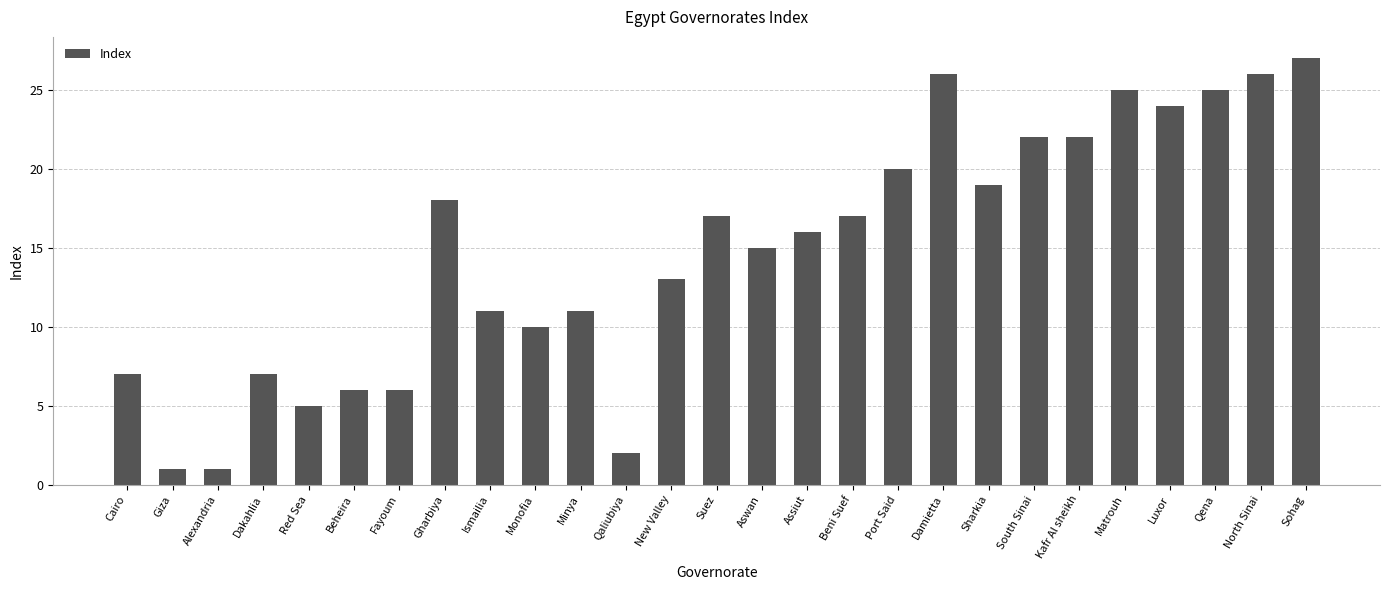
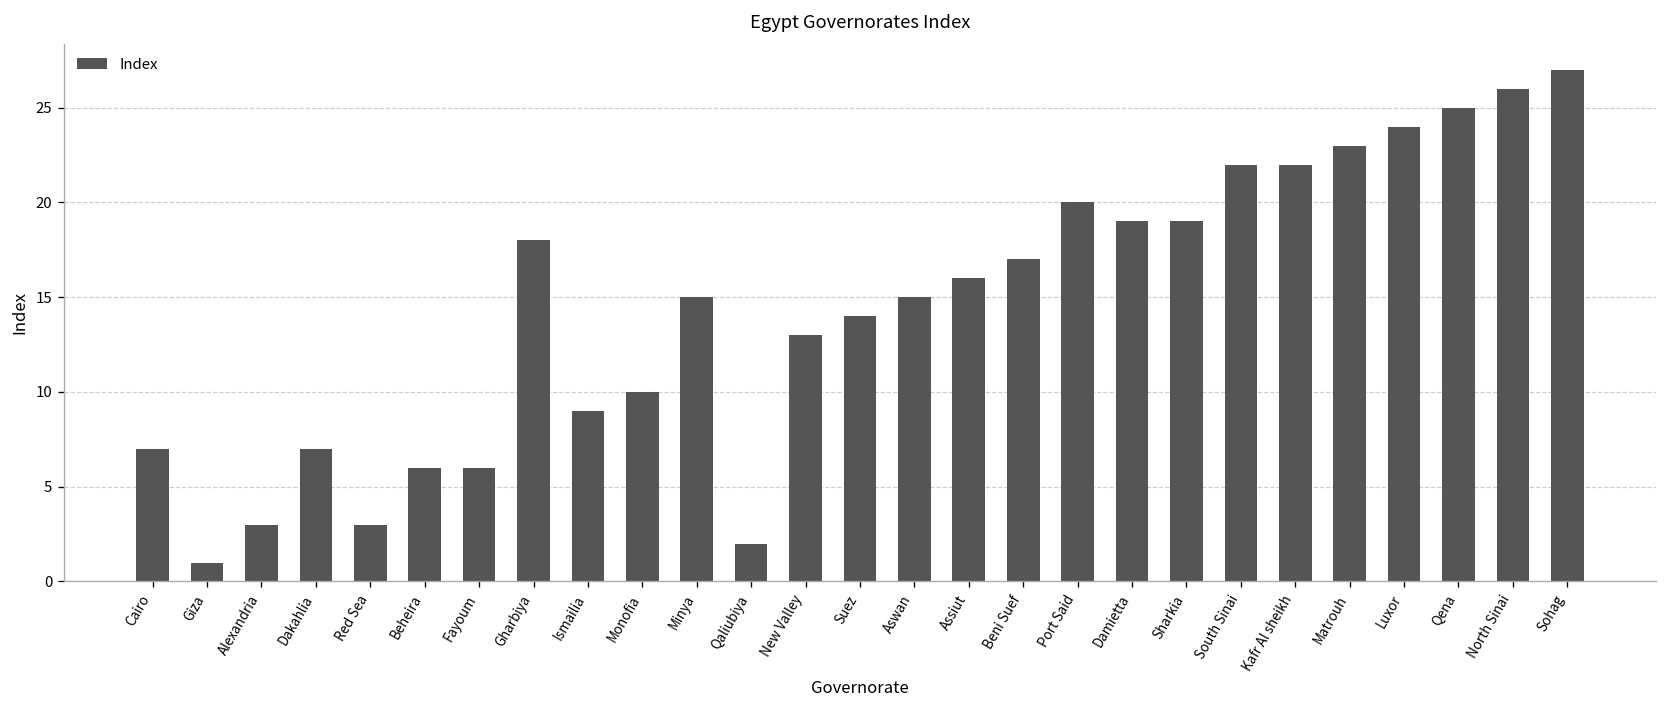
Alexandria: 1 -> 3
Red Sea: 5 -> 3
Ismailia: 11 -> 9
Minya: 11 -> 15
Suez: 17 -> 14
Damietta: 26 -> 19
Matrouh: 25 -> 23
